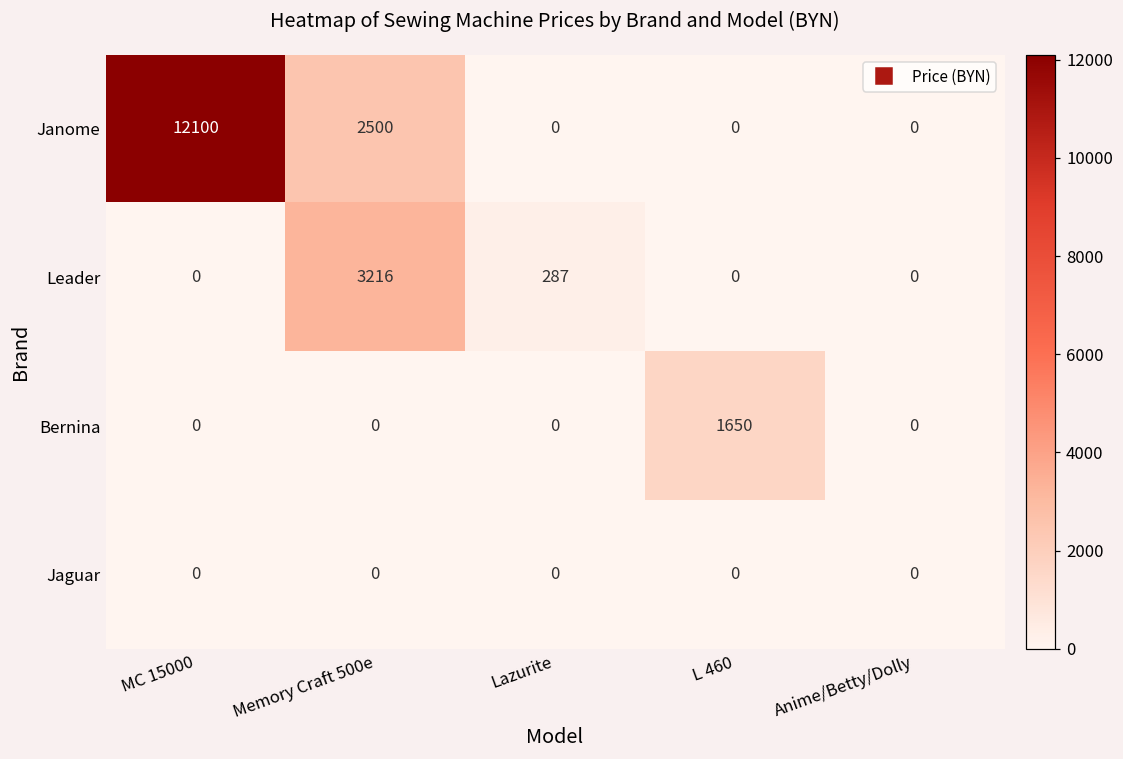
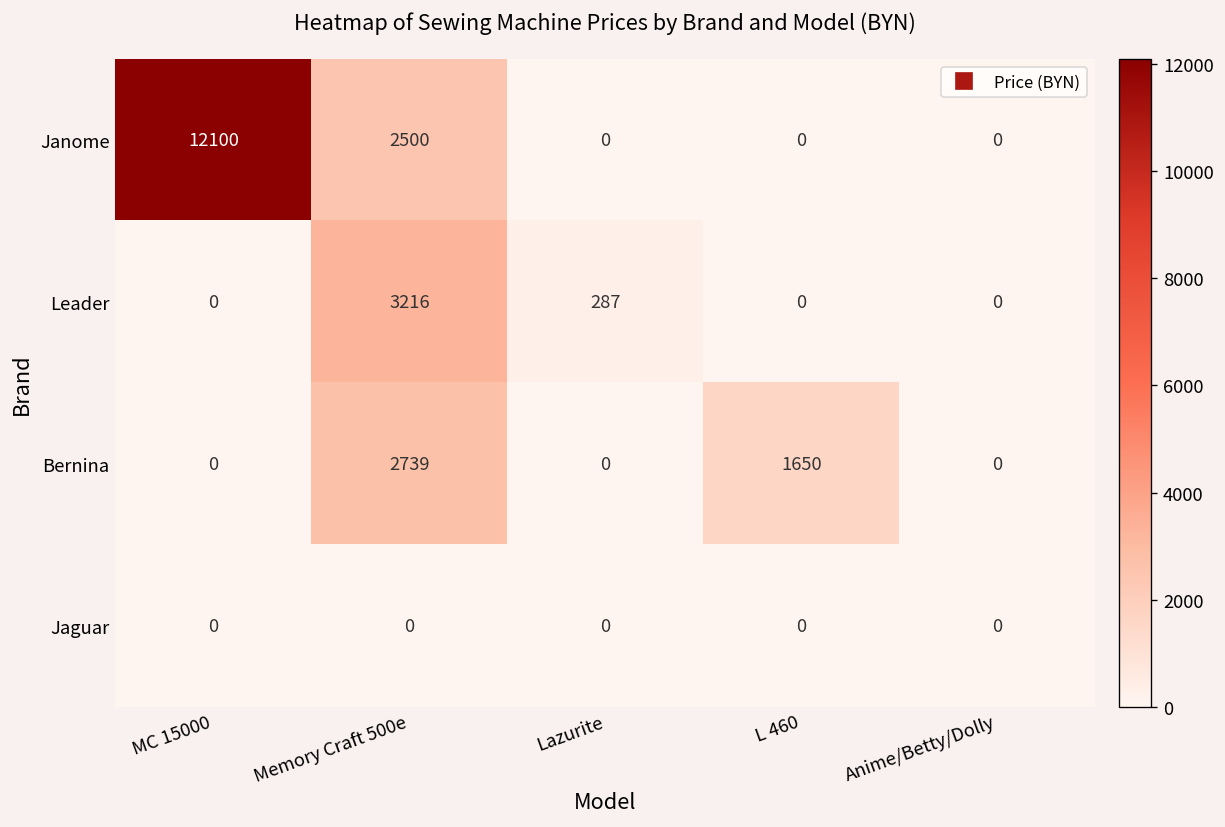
Bernina, Memory Craft 500e: 0 -> 2739
